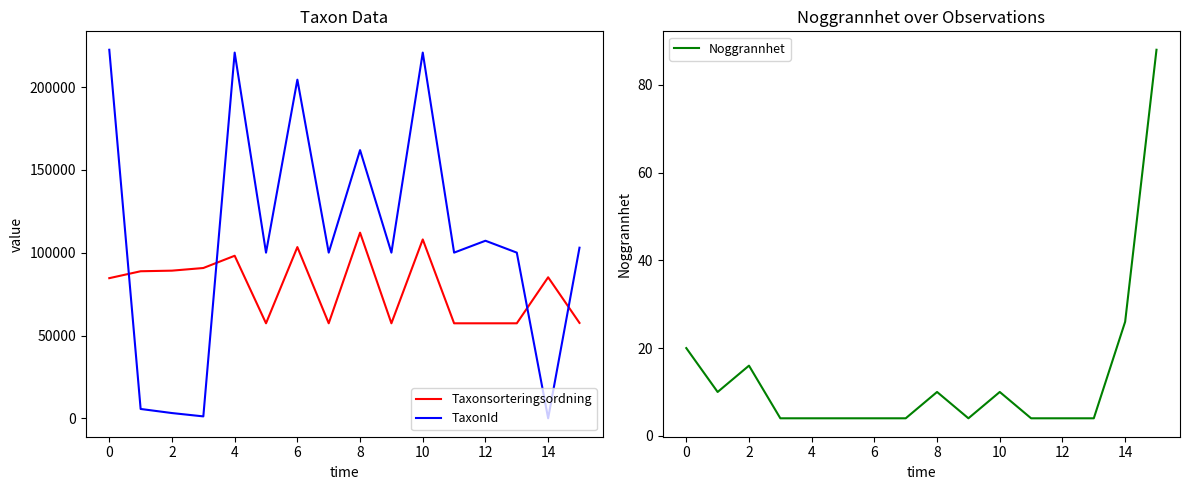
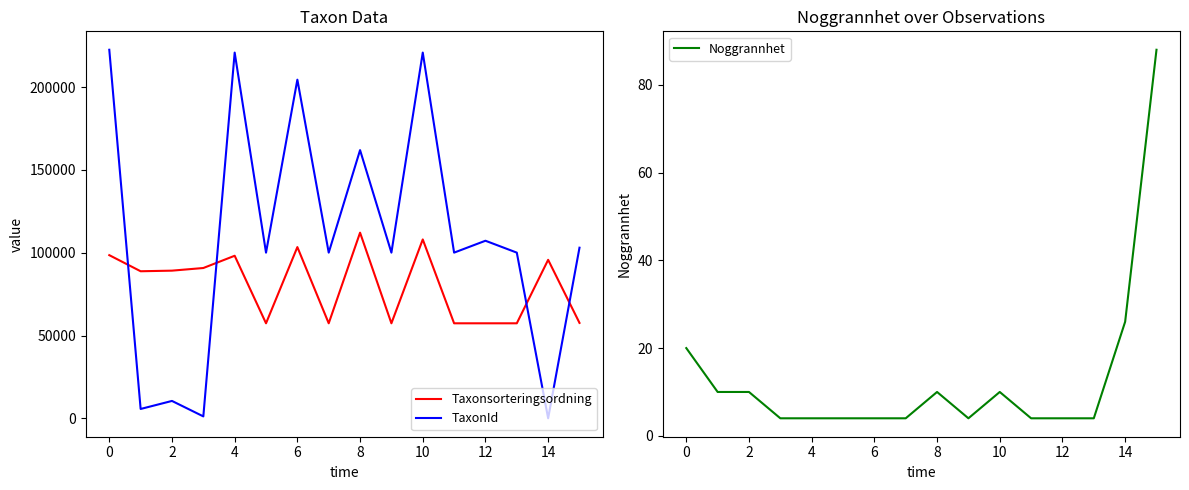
Taxon Data, Taxonsorteringsordning, 0: 85000 -> 99000
Taxon Data, TaxonId, 2: 3000 -> 11000
Taxon Data, Taxonsorteringsordning, 14: 85000 -> 96000
Noggrannhet over Observations, 2: 16 -> 10
